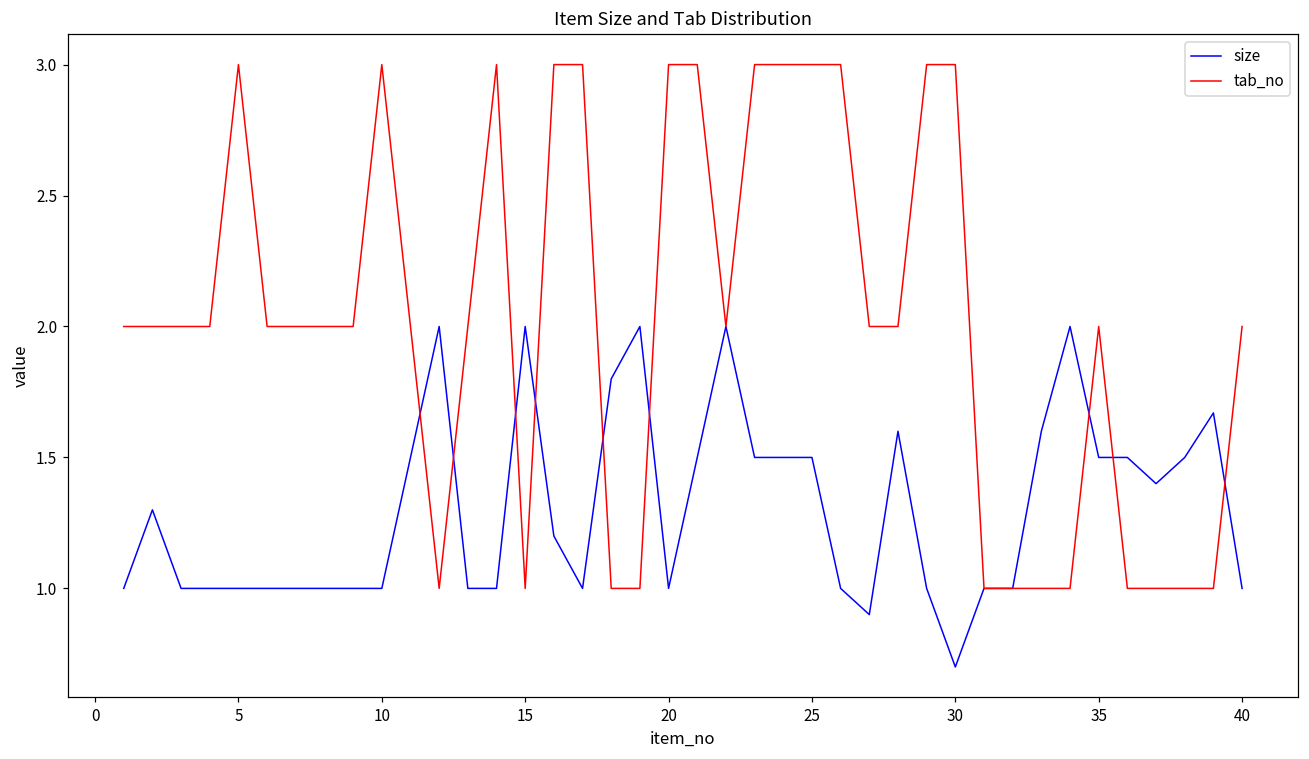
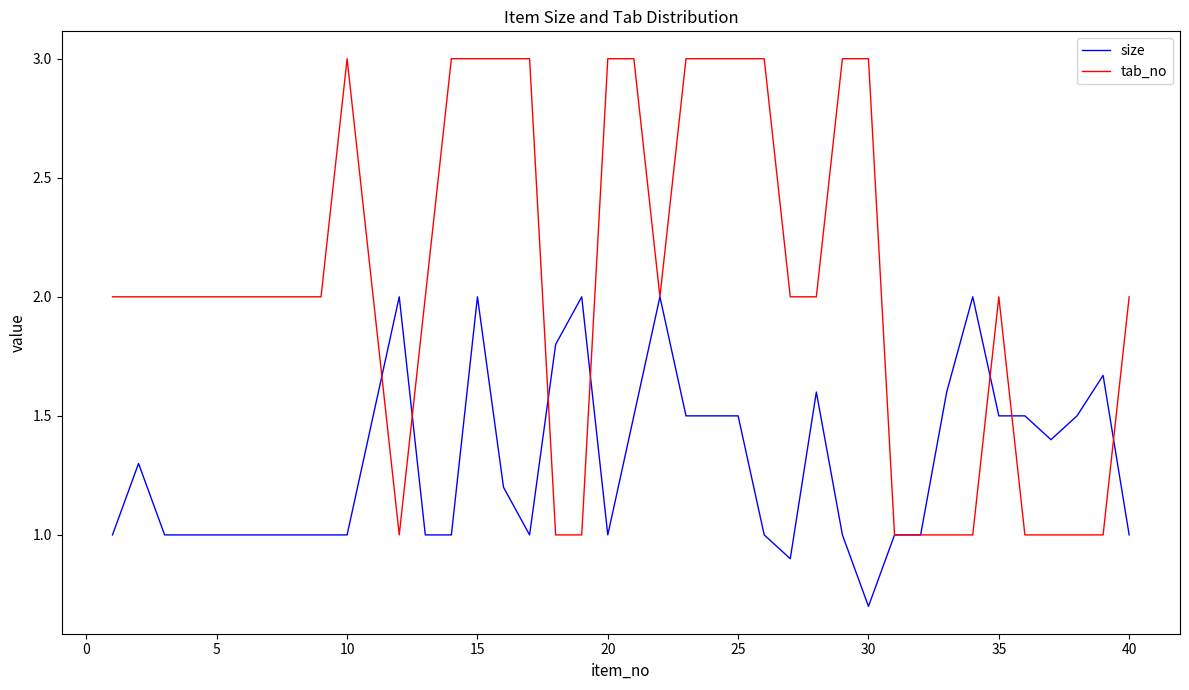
tab_no, 5: 3 -> 2
tab_no, 15: 1 -> 3
